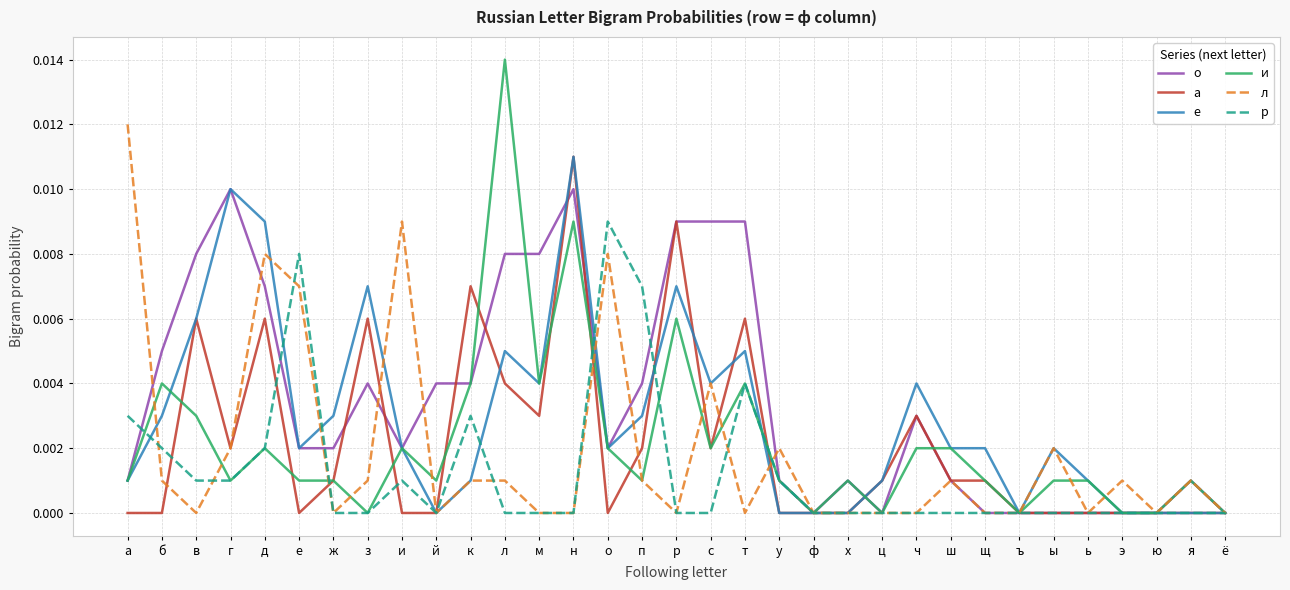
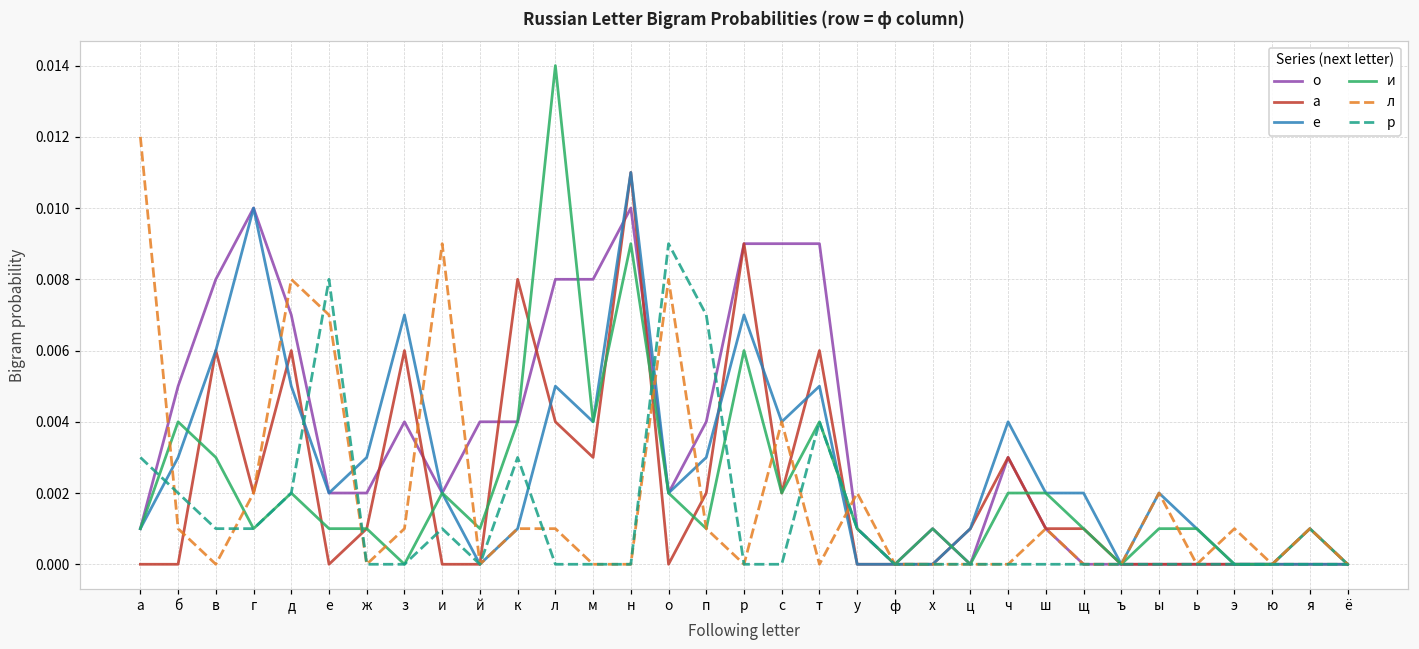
е, д: 0.009 -> 0.005
а, к: 0.007 -> 0.008
